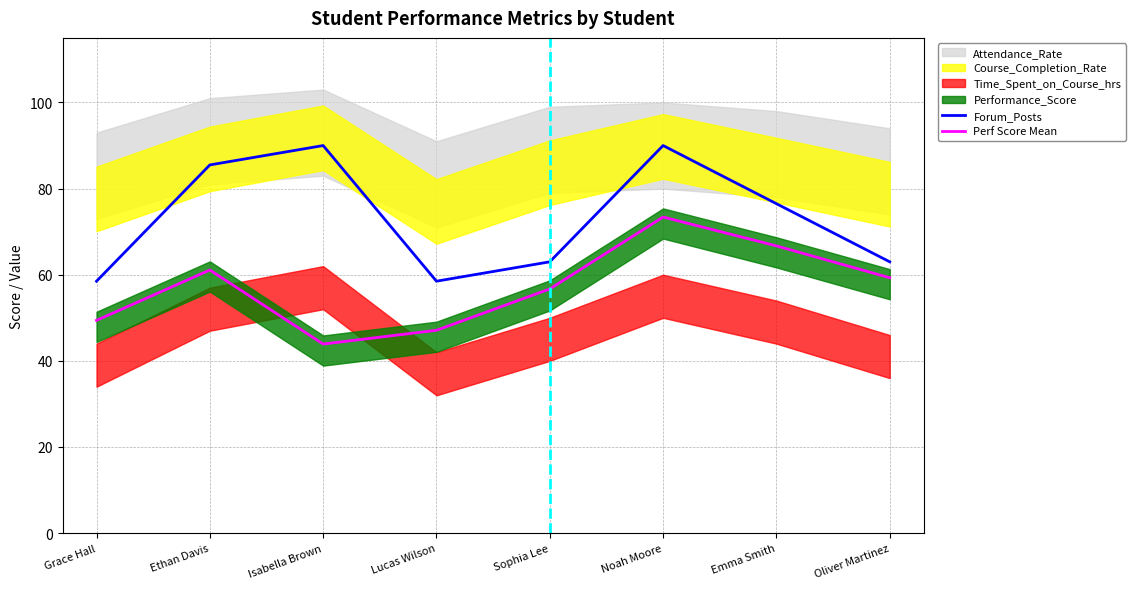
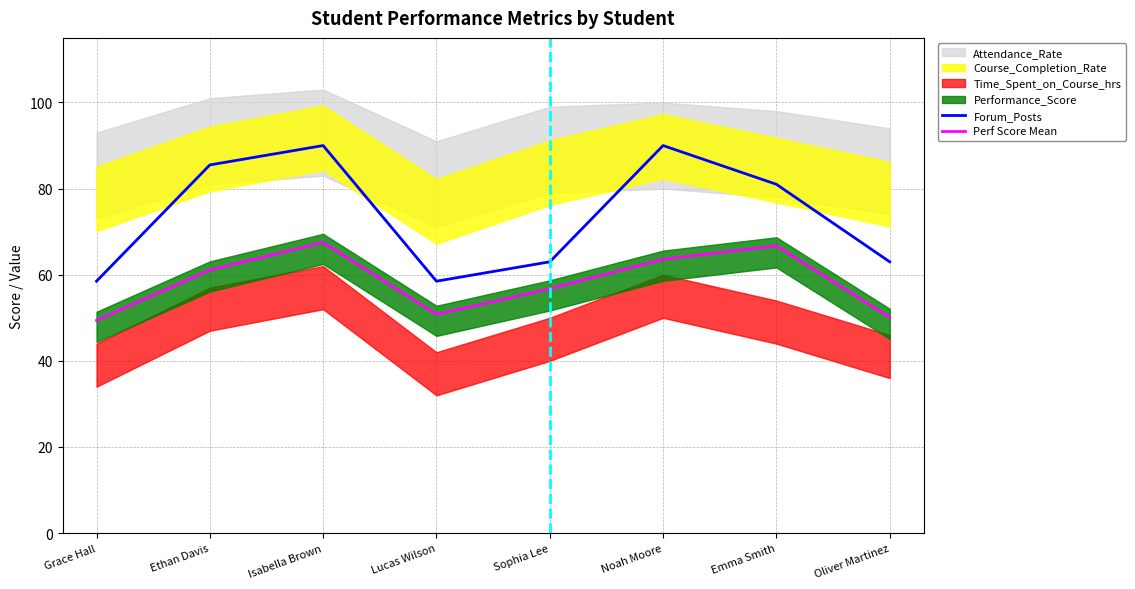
Perf Score Mean, Isabella Brown: 44 -> 68
Perf Score Mean, Lucas Wilson: 47 -> 51
Perf Score Mean, Noah Moore: 73 -> 64
Forum_Posts, Emma Smith: 77 -> 81
Perf Score Mean, Oliver Martinez: 59 -> 50
